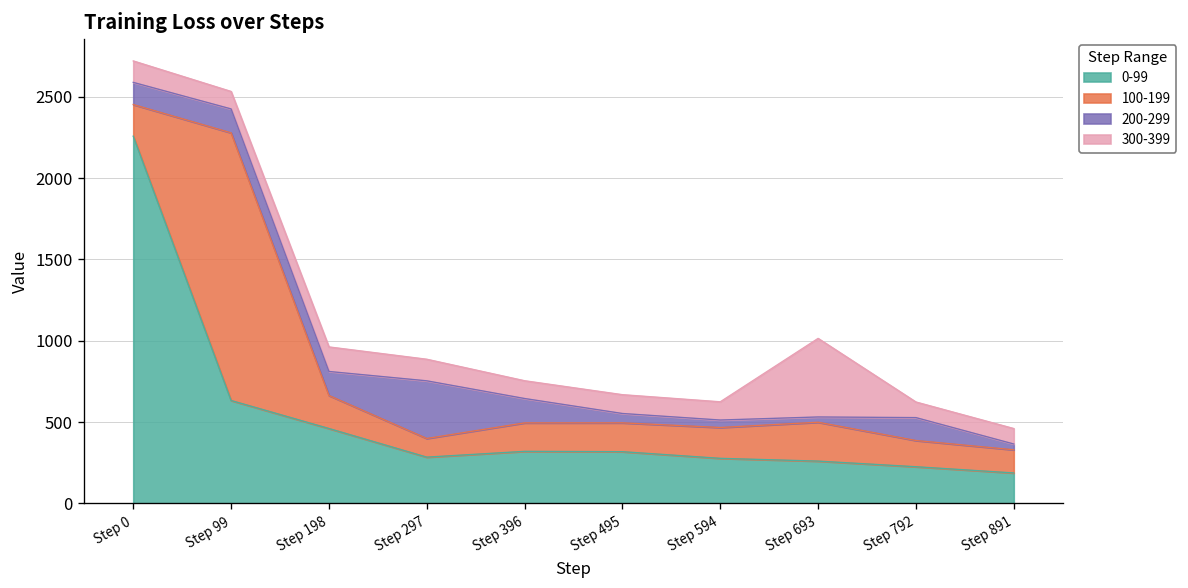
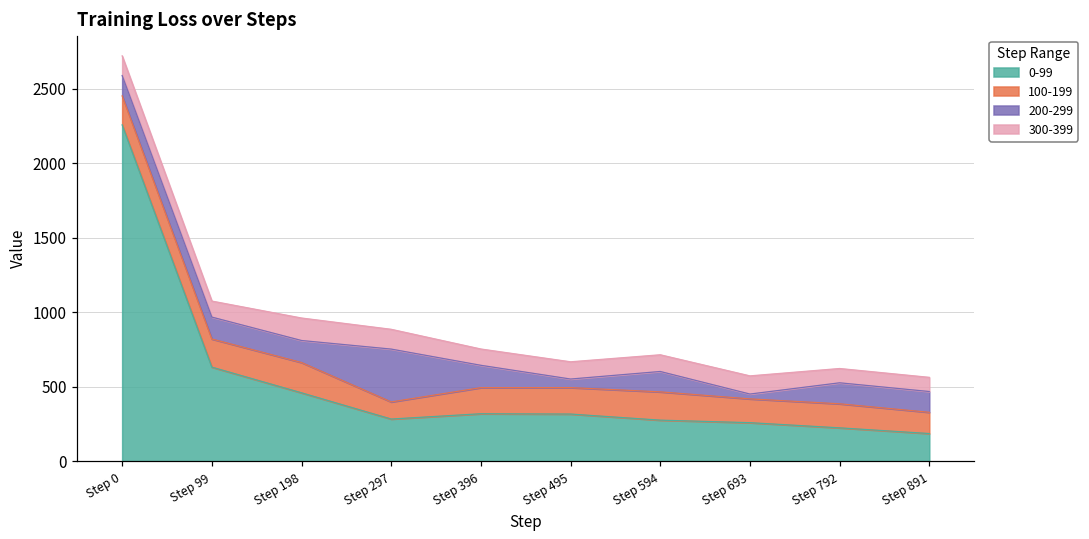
100-199, Step 99: 1650 -> 190
200-299, Step 594: 50 -> 140
100-199, Step 693: 240 -> 160
300-399, Step 693: 480 -> 120
200-299, Step 891: 40 -> 140
